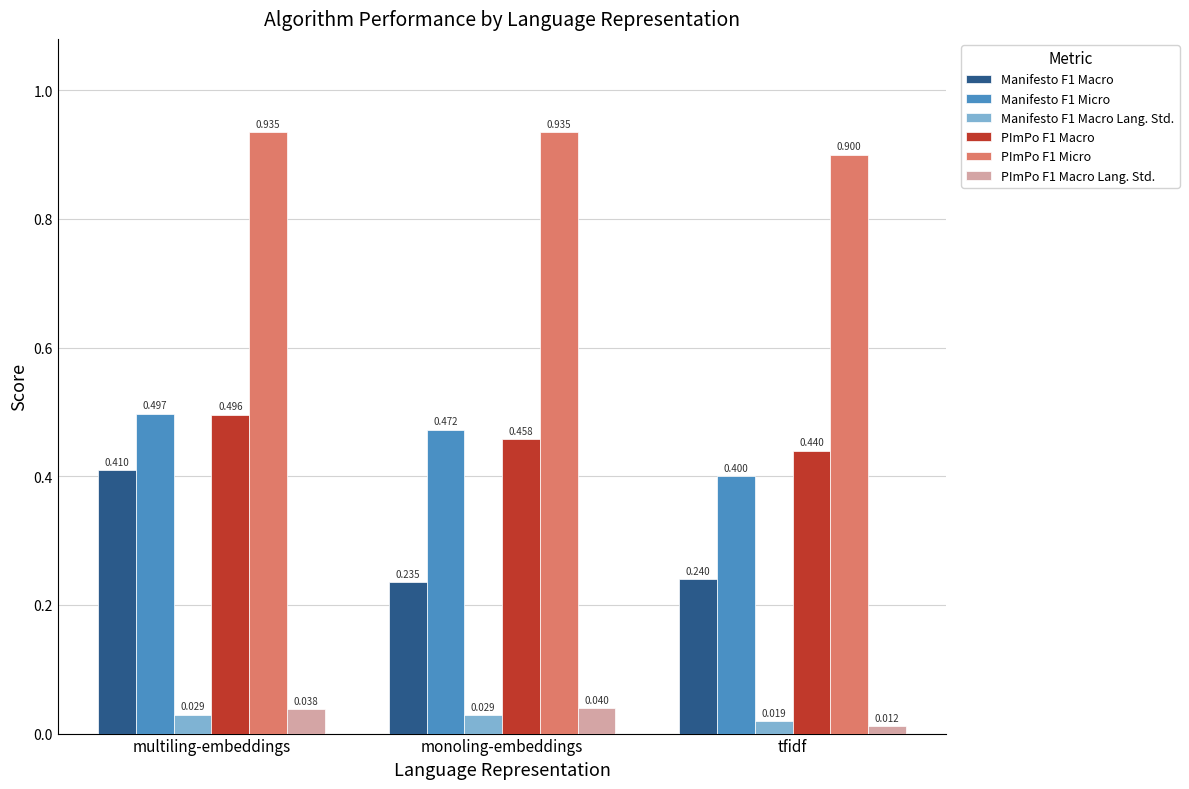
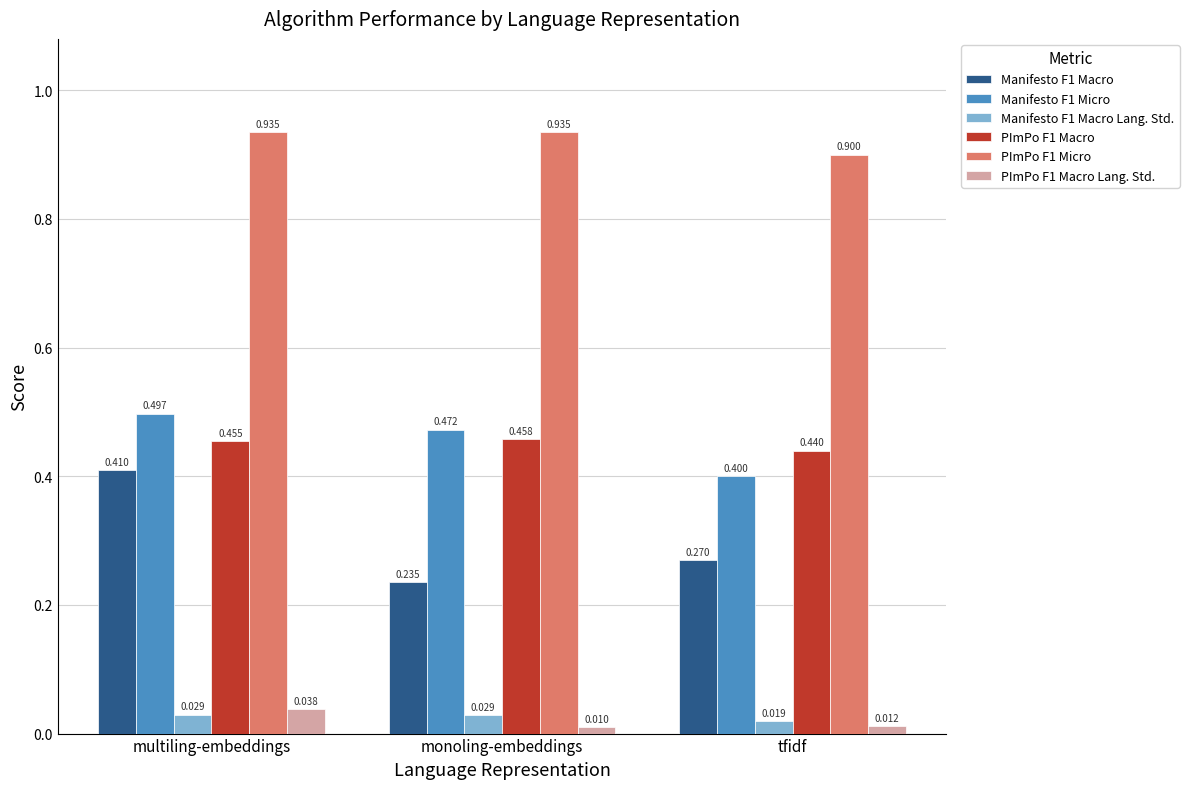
PImPo F1 Macro, multiling-embeddings: 0.496 -> 0.455
PImPo F1 Macro Lang. Std., monoling-embeddings: 0.040 -> 0.010
Manifesto F1 Macro, tfidf: 0.240 -> 0.270
